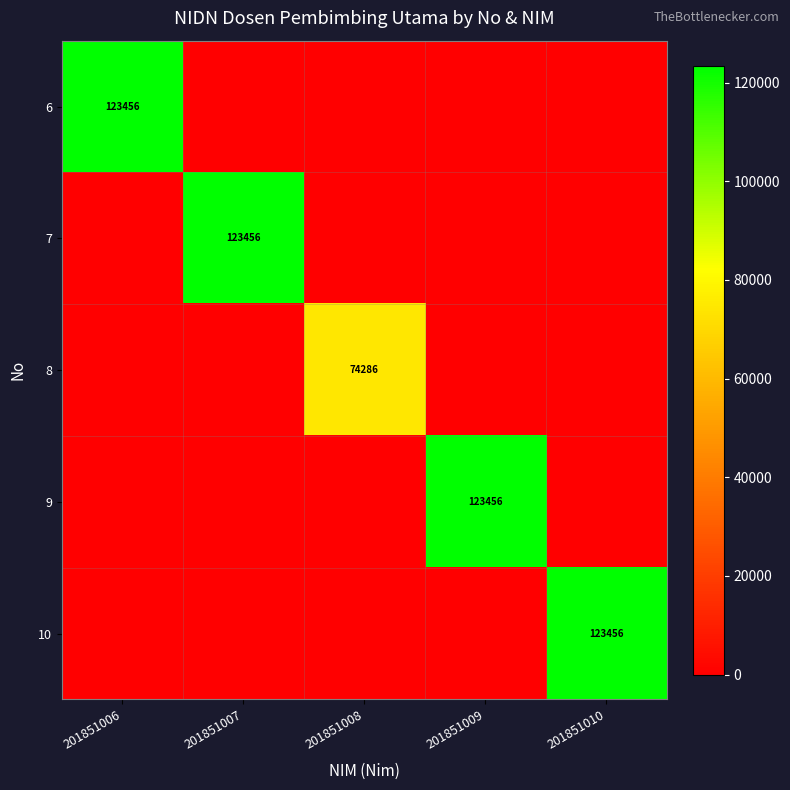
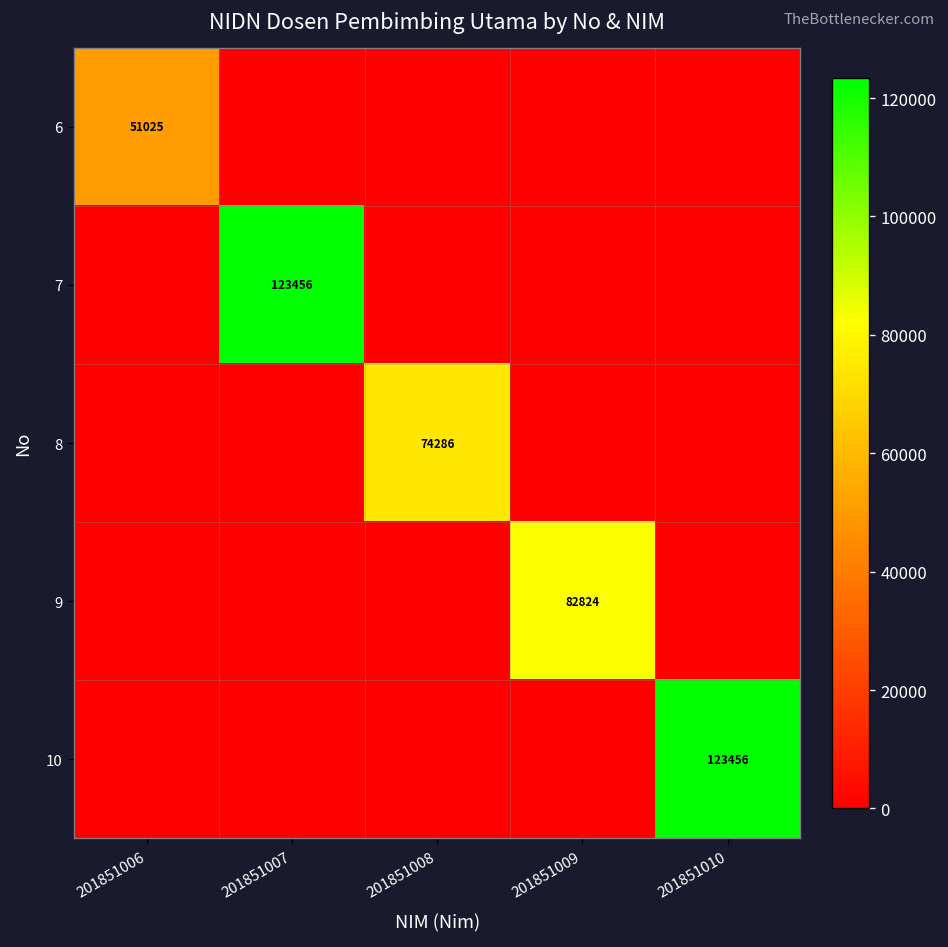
6, 201851006: 123456 -> 51025
9, 201851009: 123456 -> 82824
